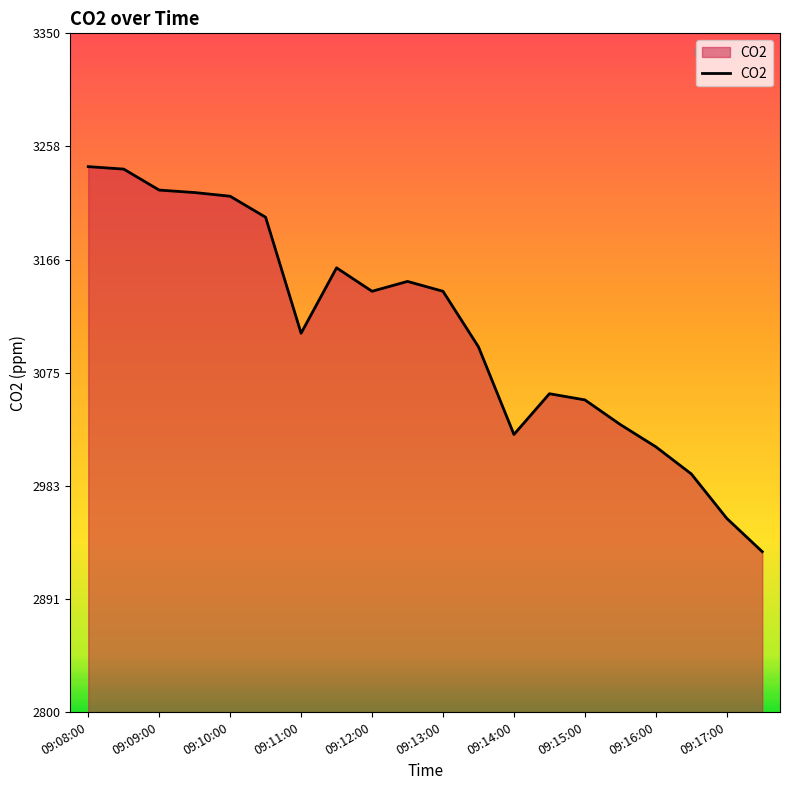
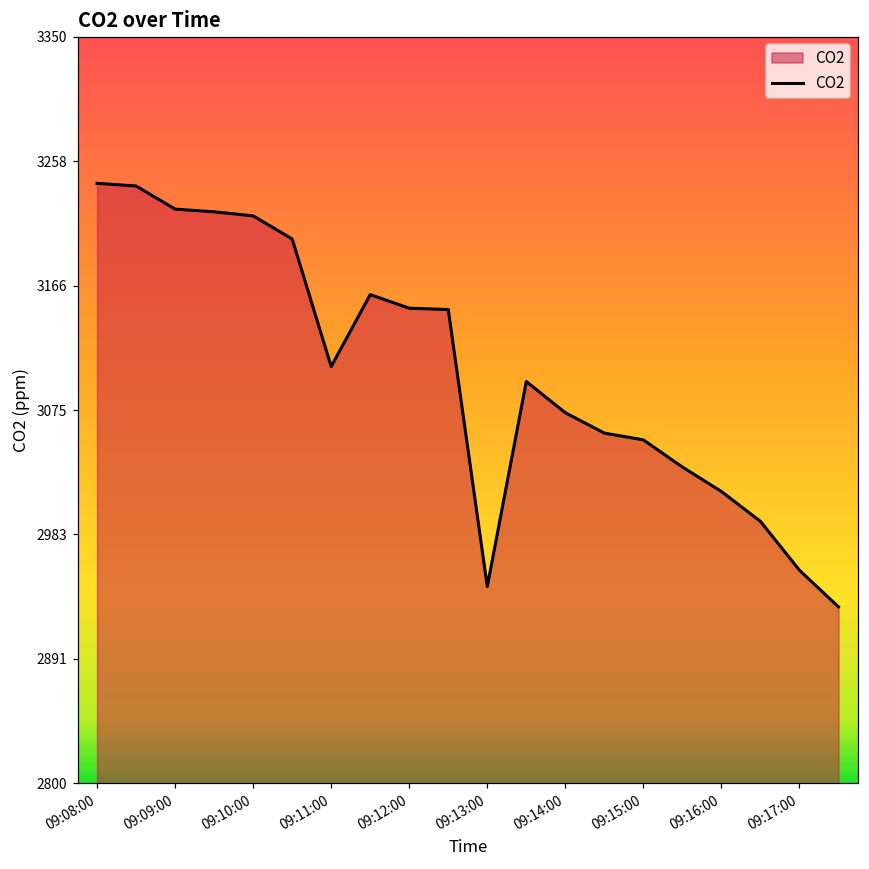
09:12:00: 3141 -> 3150
09:13:00: 3141 -> 2945
09:14:00: 3025 -> 3073
